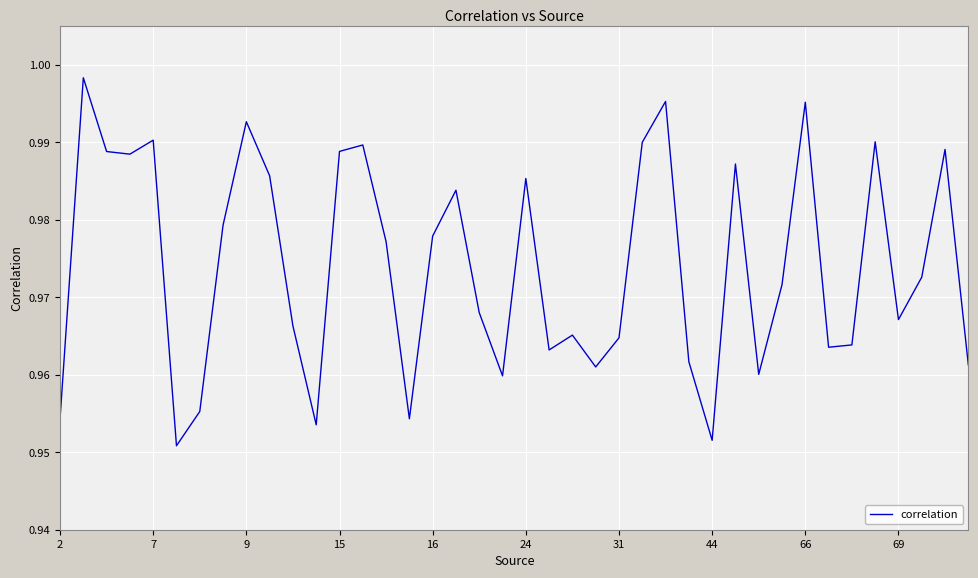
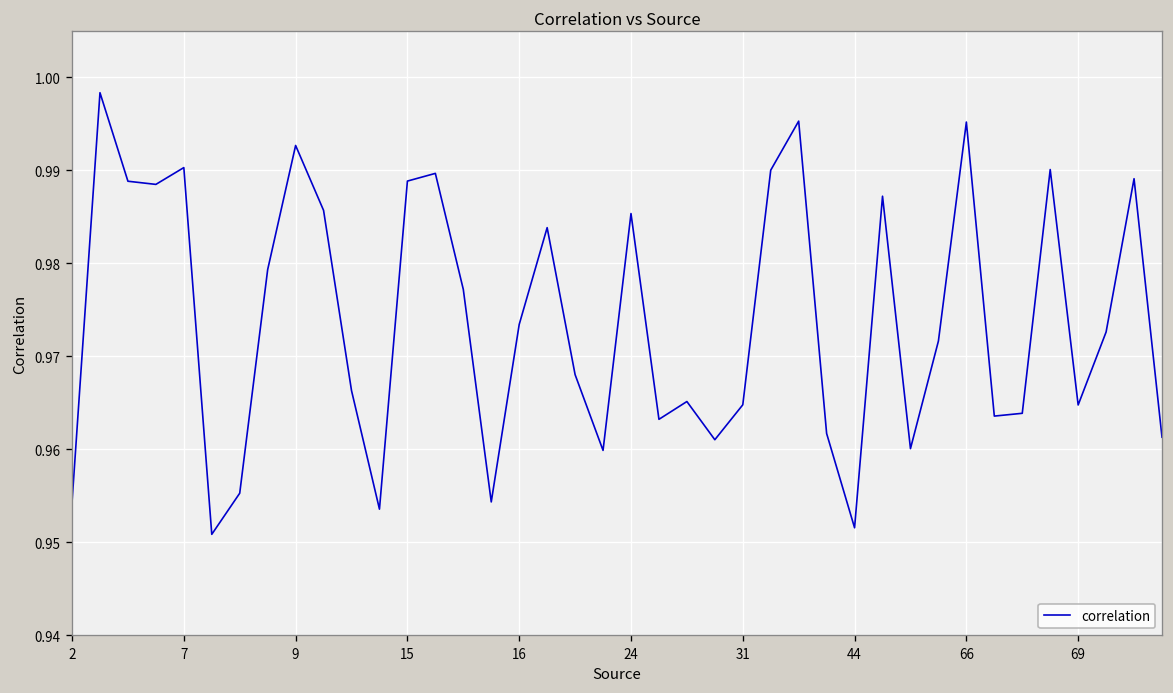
16: 0.978 -> 0.973
69: 0.967 -> 0.965
